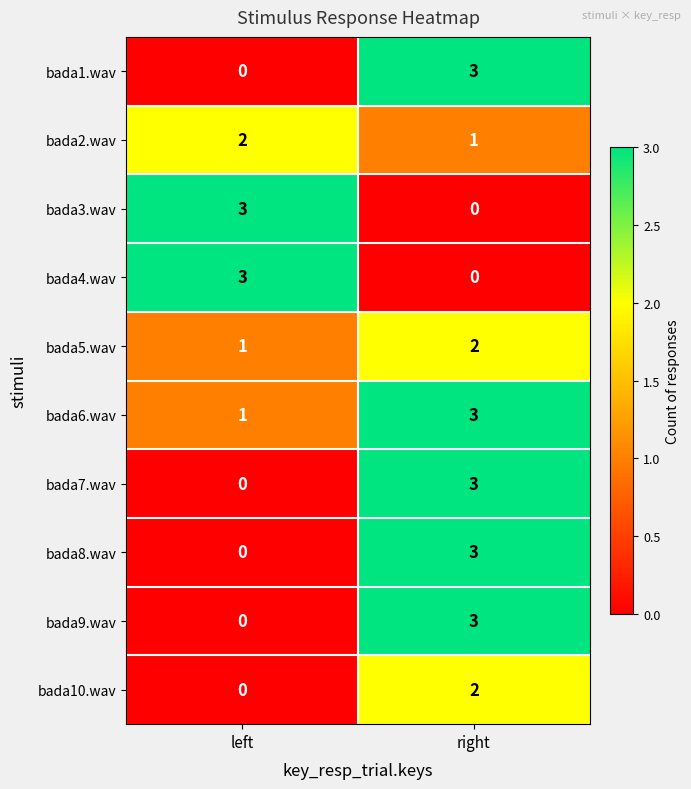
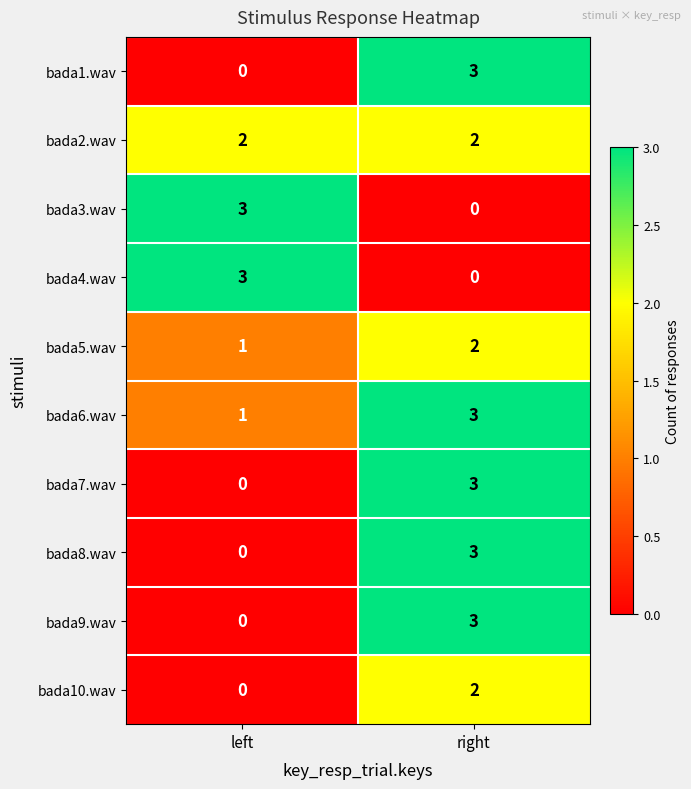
bada2.wav, right: 1 -> 2
